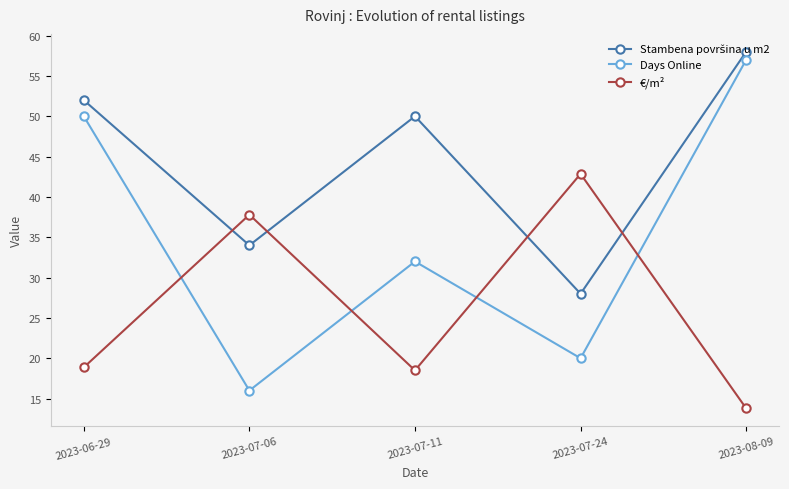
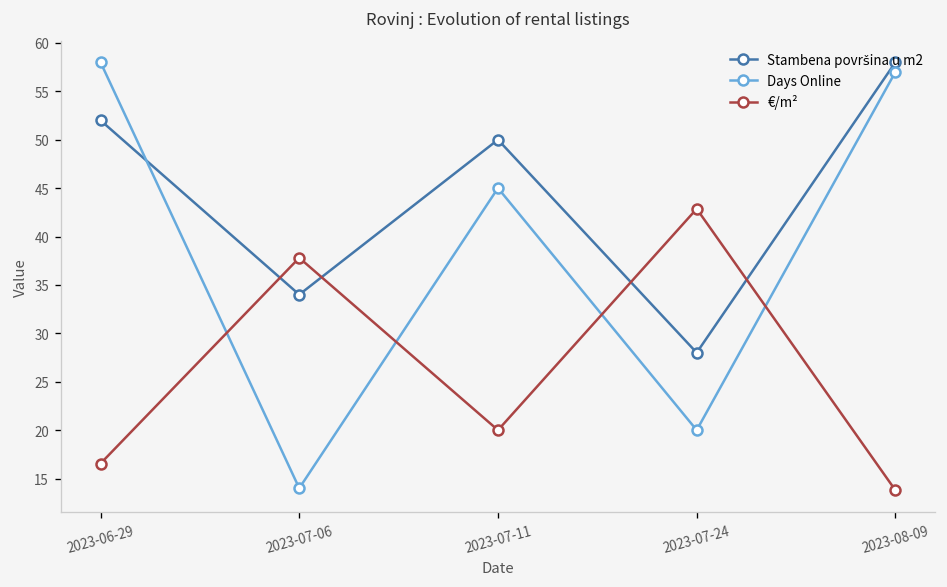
Days Online, 2023-06-29: 50 -> 58
€/m², 2023-06-29: 19 -> 17
Days Online, 2023-07-06: 16 -> 14
Days Online, 2023-07-11: 32 -> 45
€/m², 2023-07-11: 19 -> 20
